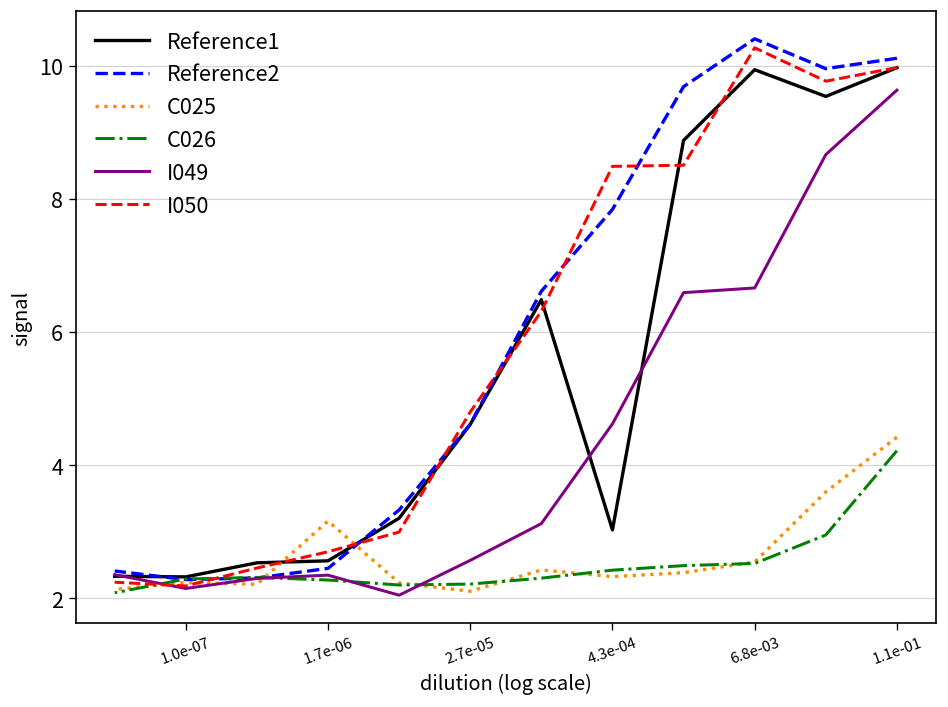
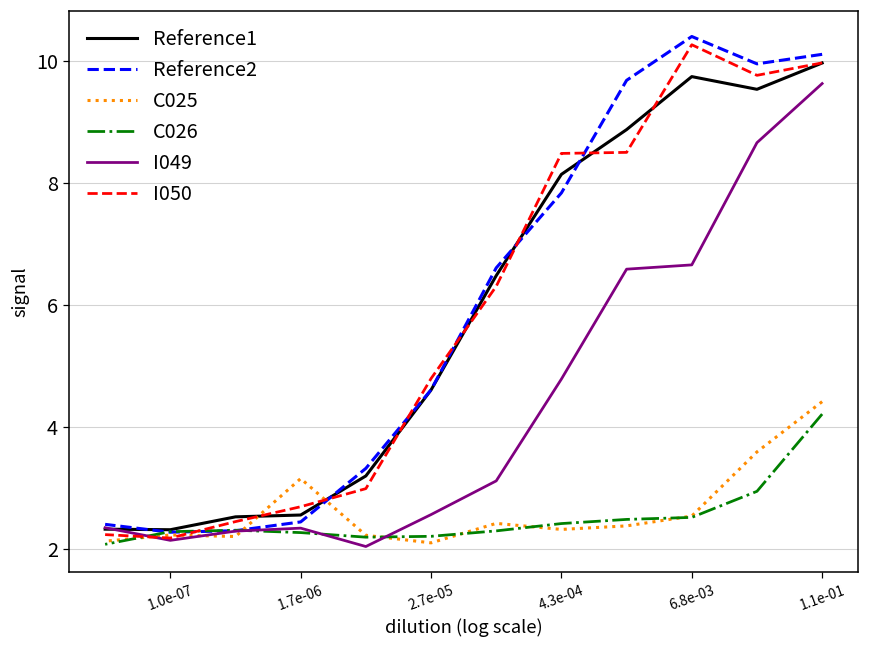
Reference1, 4.3e-04: 3.0 -> 8.1
I049, 4.3e-04: 4.6 -> 4.8
Reference1, 6.8e-03: 9.9 -> 9.7
